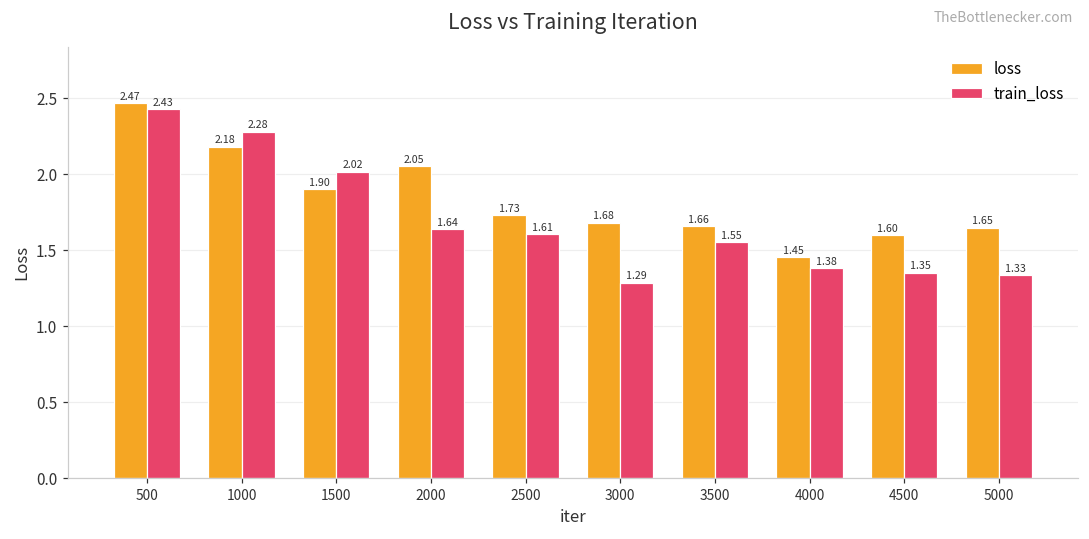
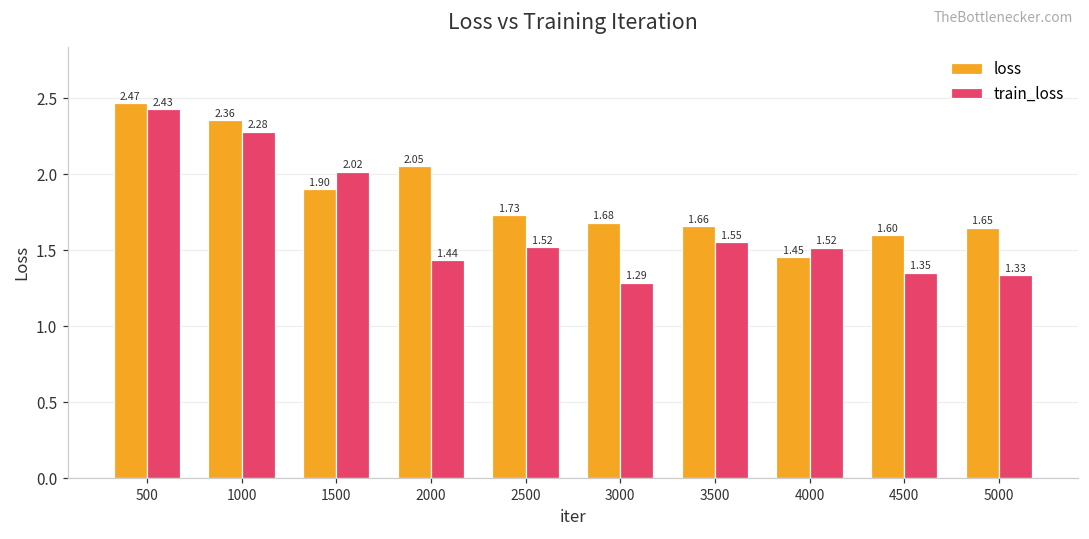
loss, 1000: 2.18 -> 2.36
train_loss, 2000: 1.64 -> 1.44
train_loss, 2500: 1.61 -> 1.52
train_loss, 4000: 1.38 -> 1.52
